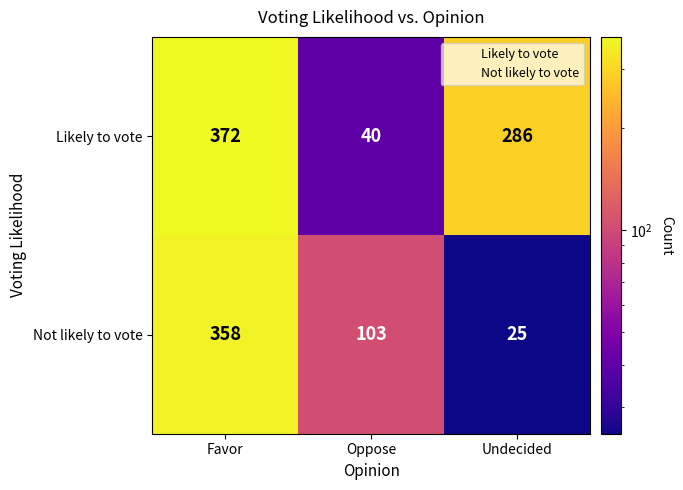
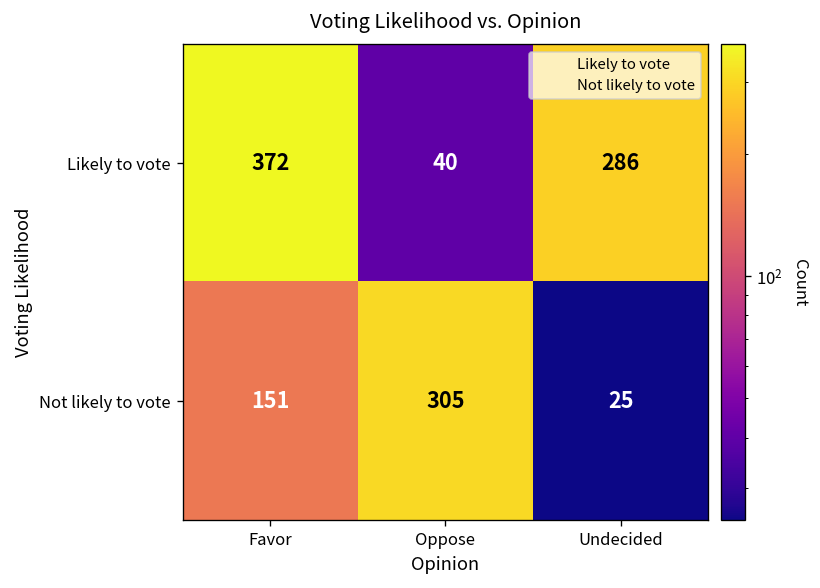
Not likely to vote, Favor: 358 -> 151
Not likely to vote, Oppose: 103 -> 305
